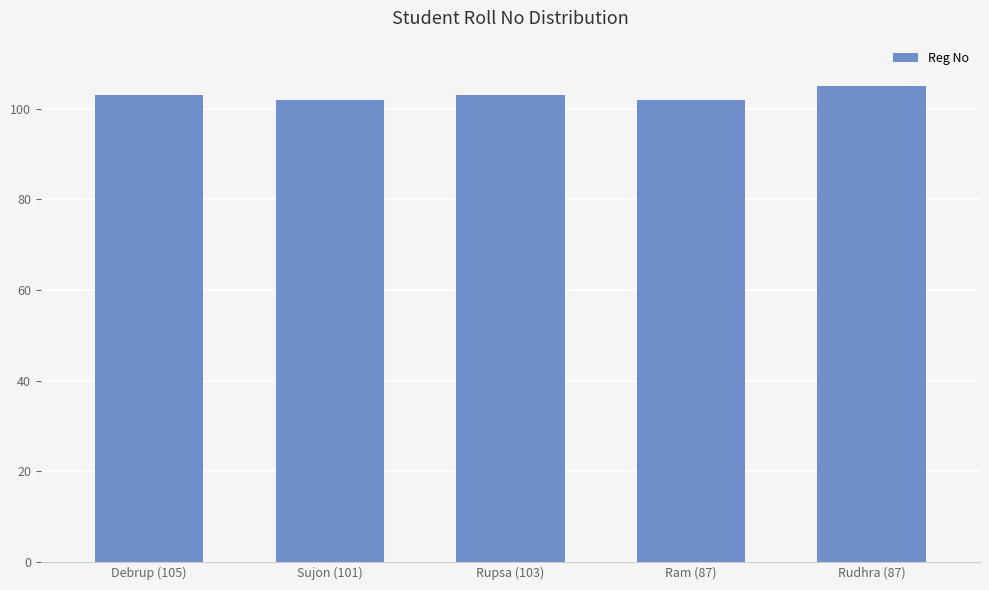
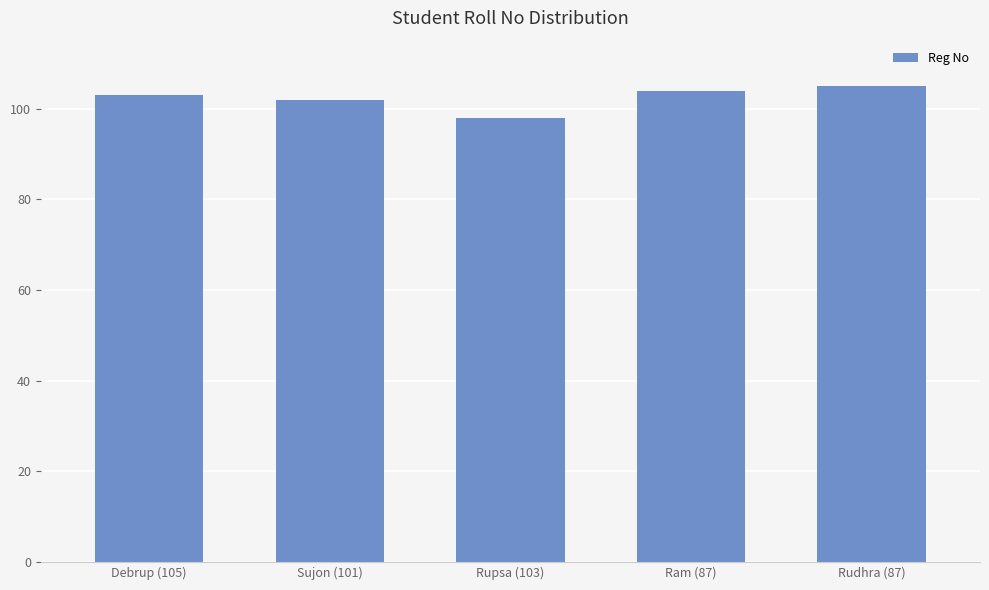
Rupsa (103): 103 -> 98
Ram (87): 102 -> 104
